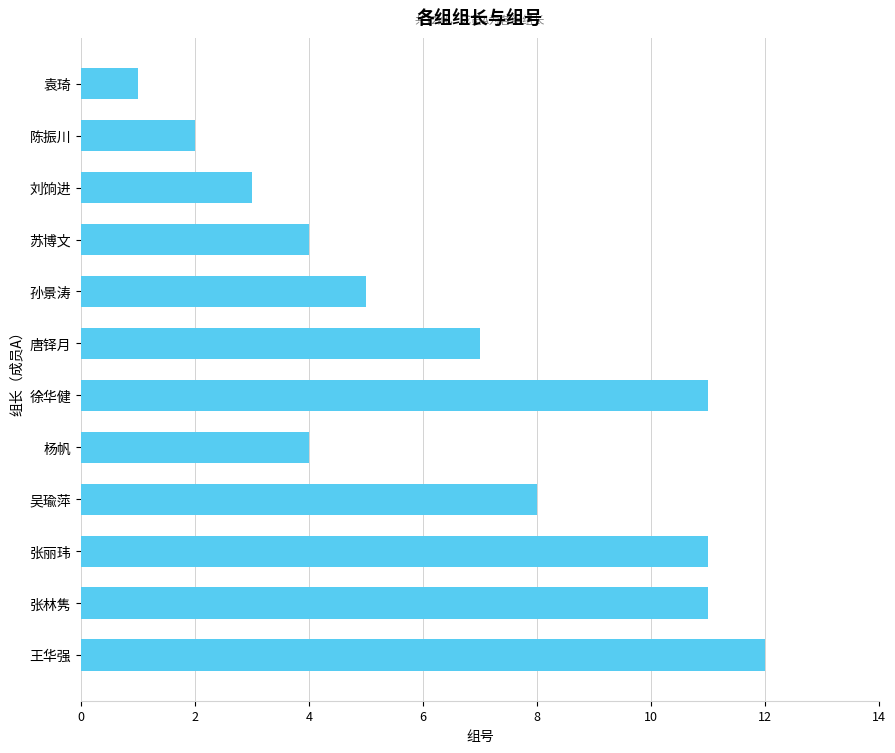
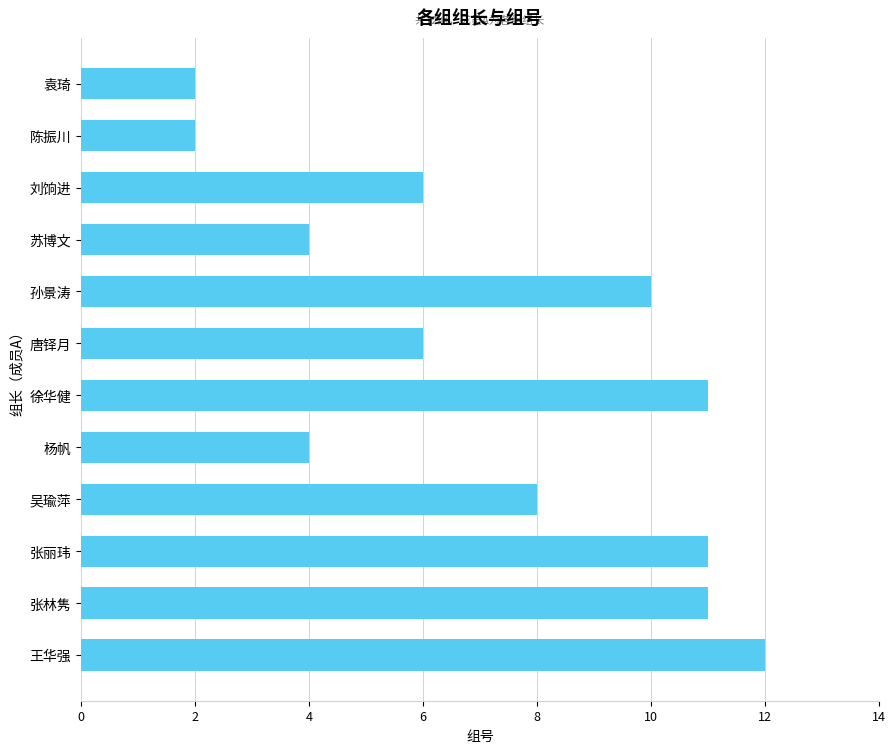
袁琦: 1 -> 2
刘饷进: 3 -> 6
孙景涛: 5 -> 10
唐铎月: 7 -> 6
